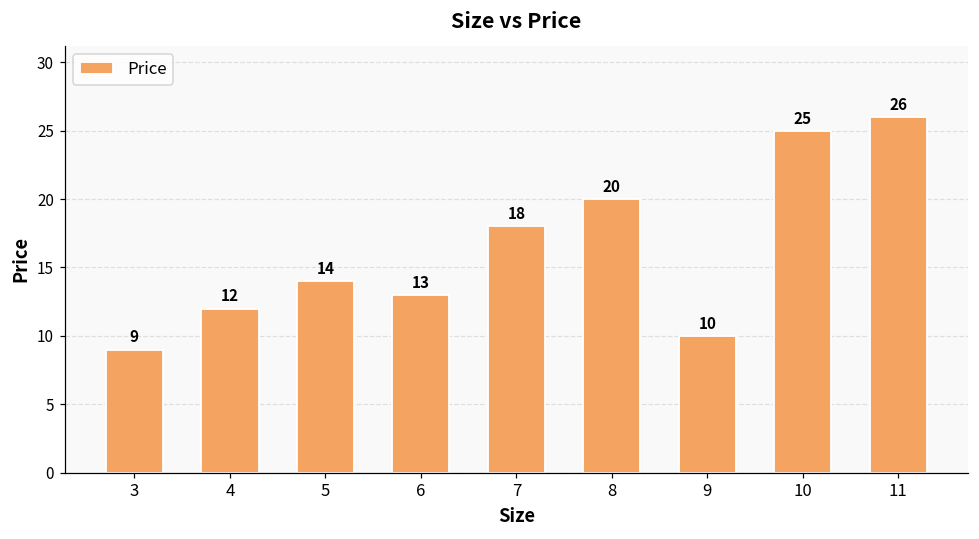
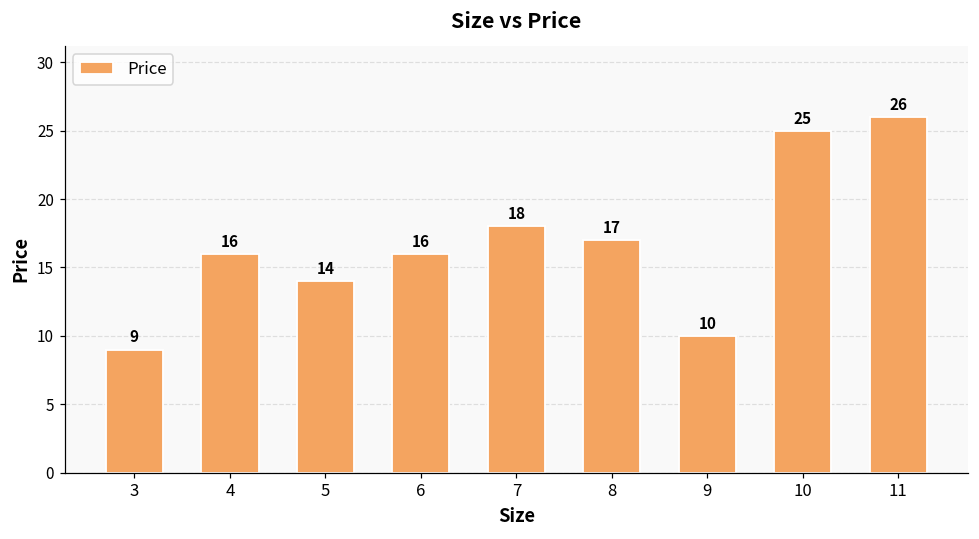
4: 12 -> 16
6: 13 -> 16
8: 20 -> 17
